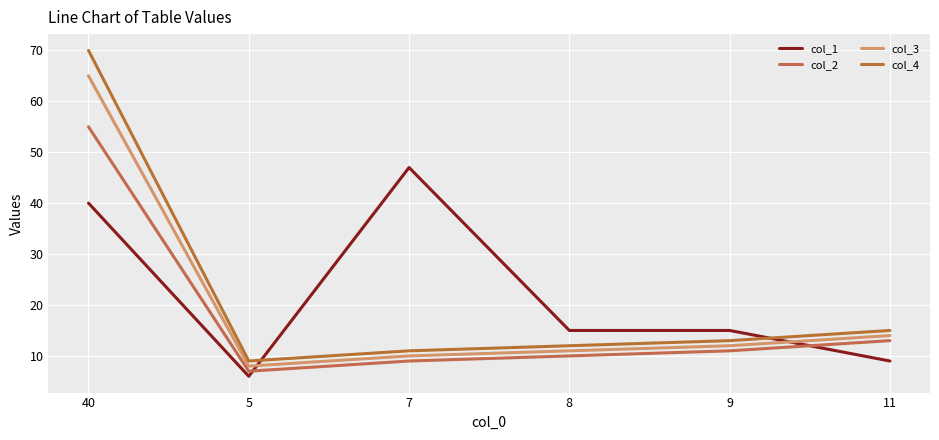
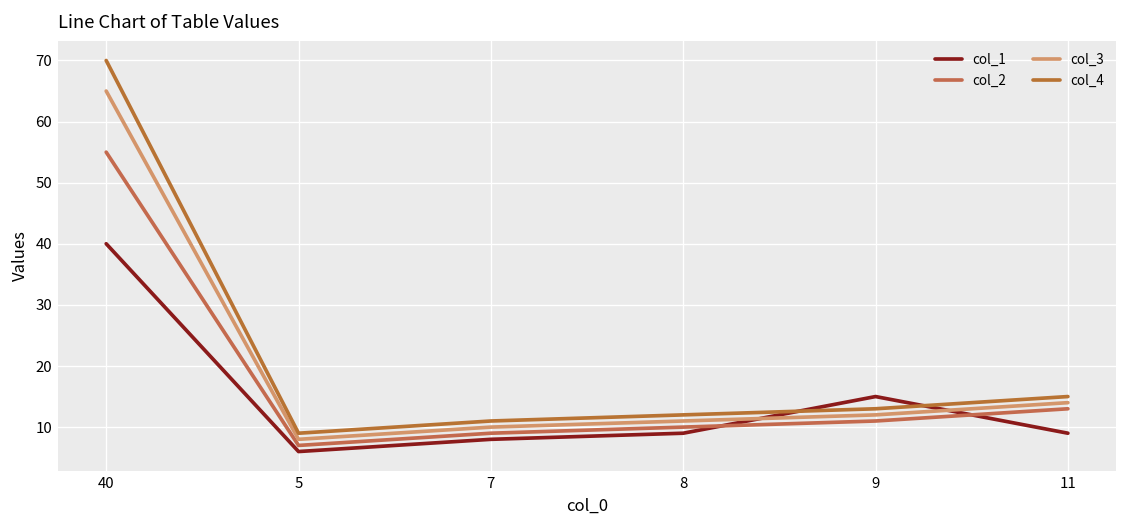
col_1, 7: 47 -> 8
col_1, 8: 15 -> 9
